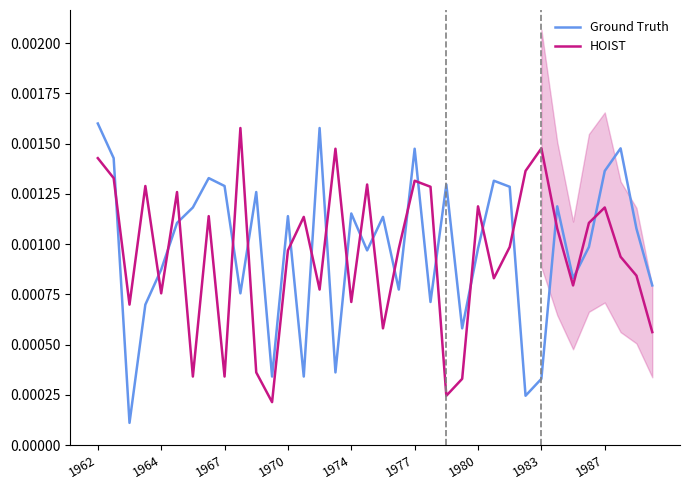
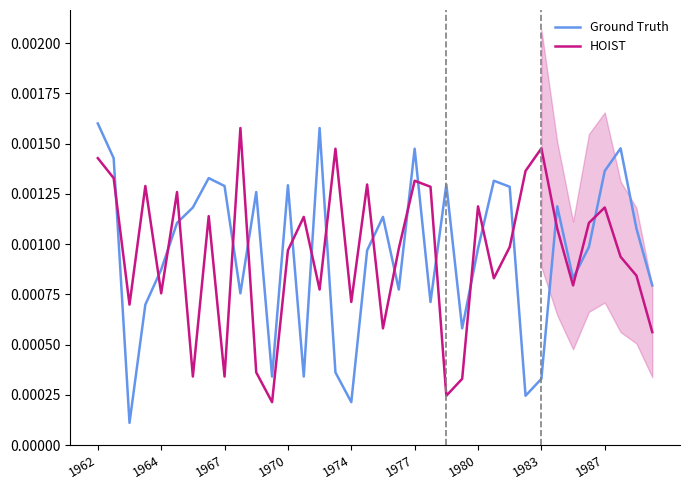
Ground Truth, 1970: 0.00114 -> 0.00129
Ground Truth, 1974: 0.00115 -> 0.00021
